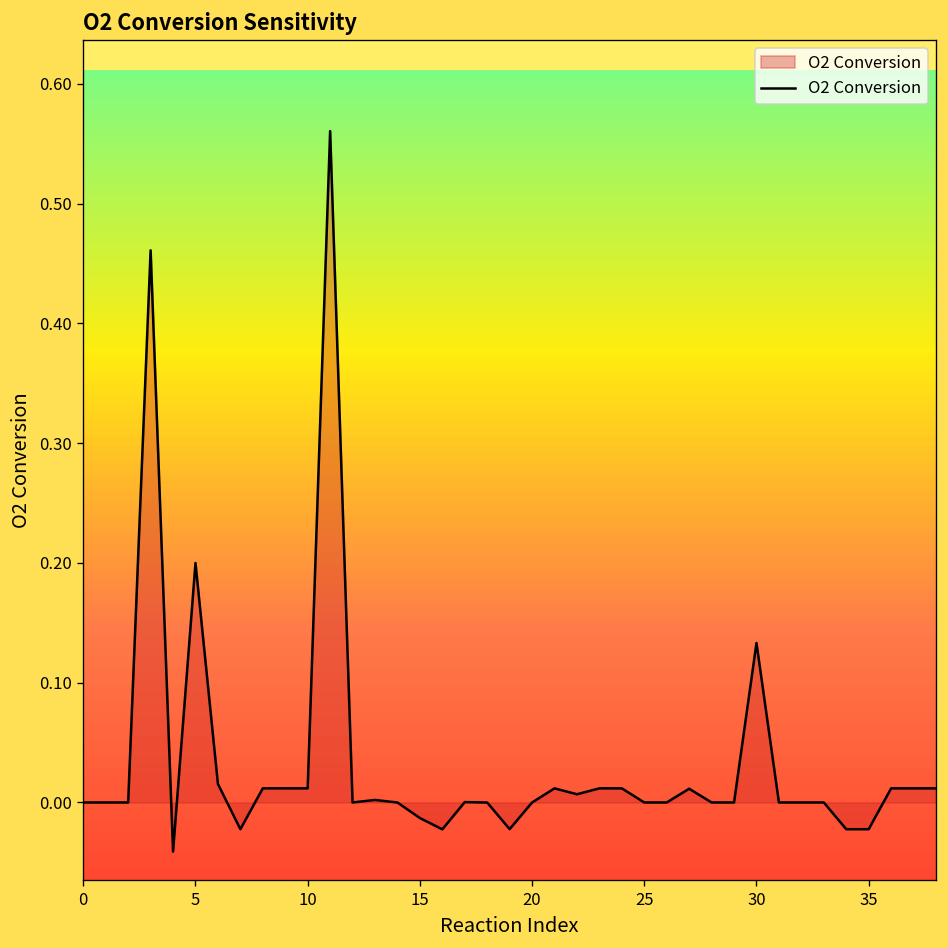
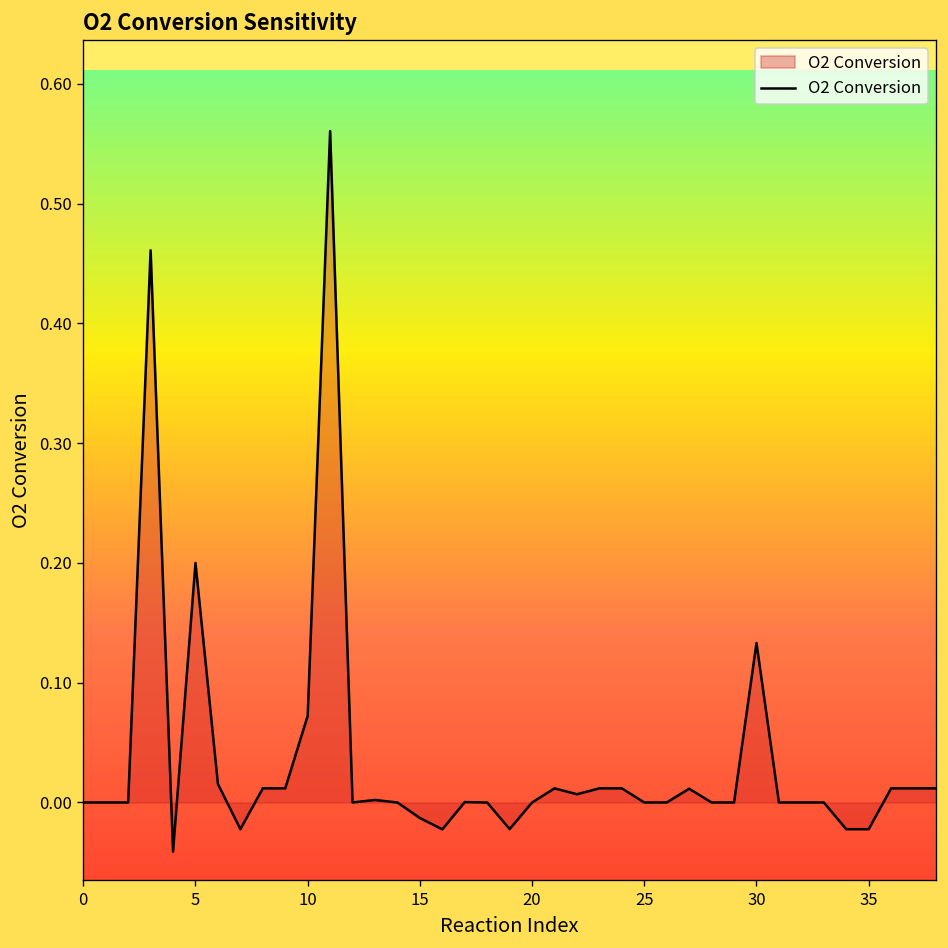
O2 Conversion, 10: 0.01 -> 0.07
